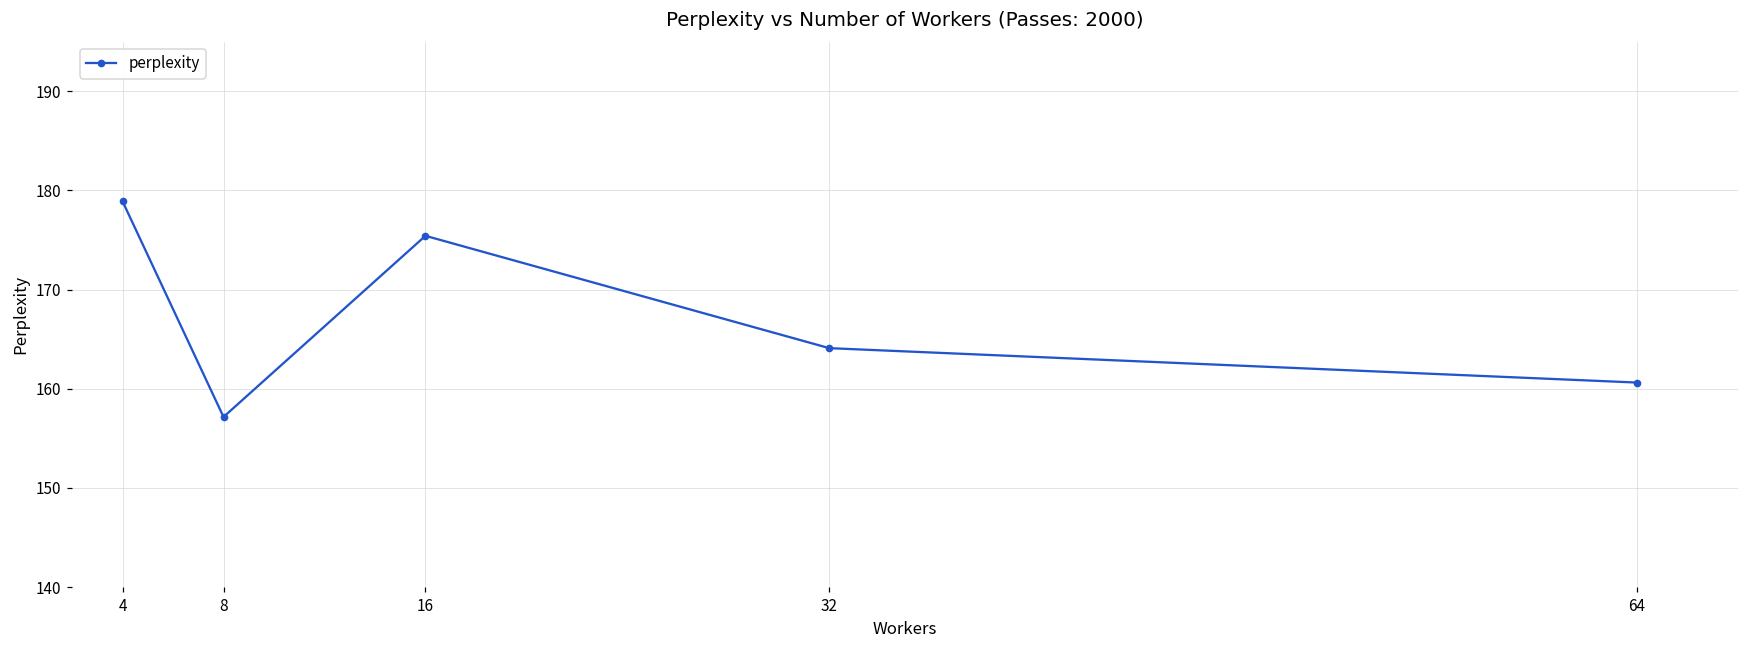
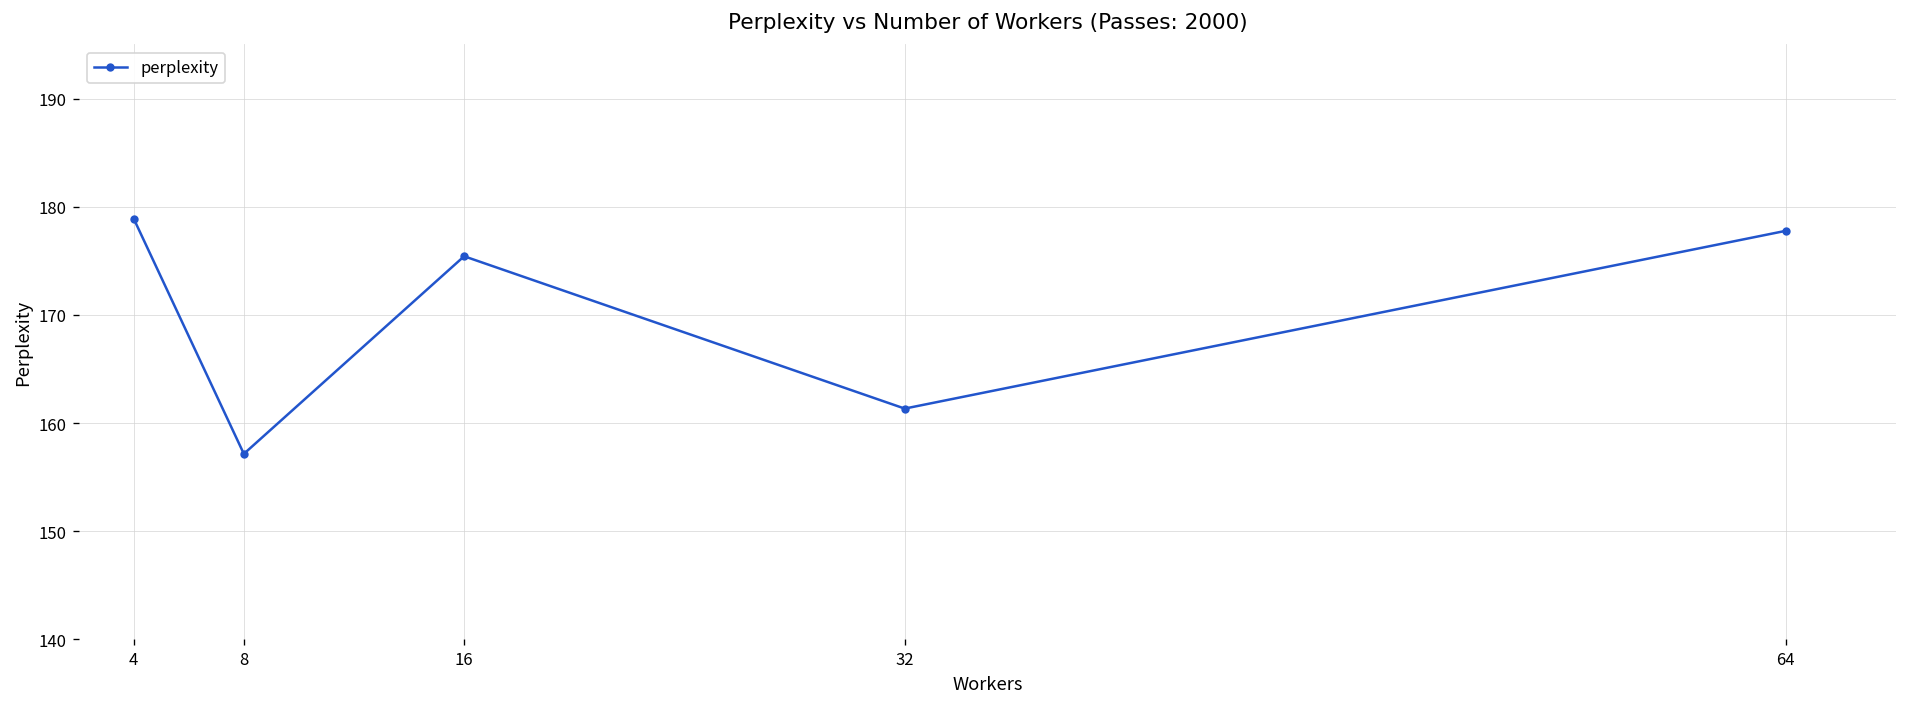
32: 164 -> 161
64: 161 -> 178
